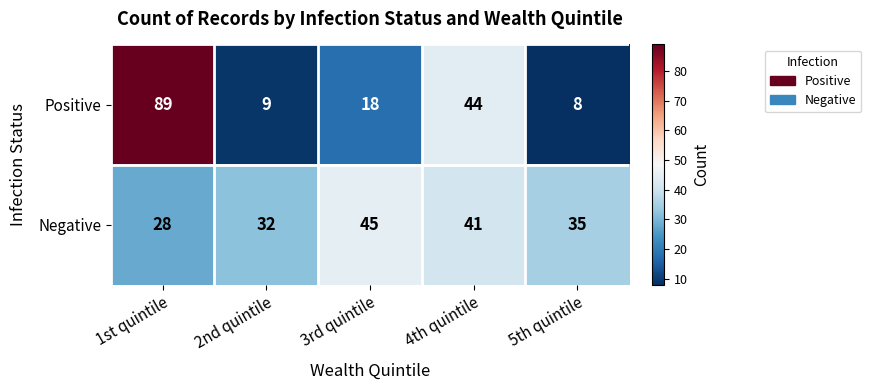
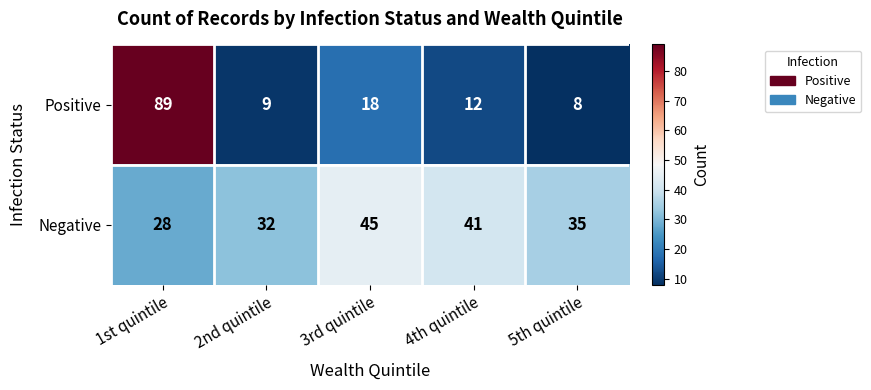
Positive, 4th quintile: 44 -> 12
